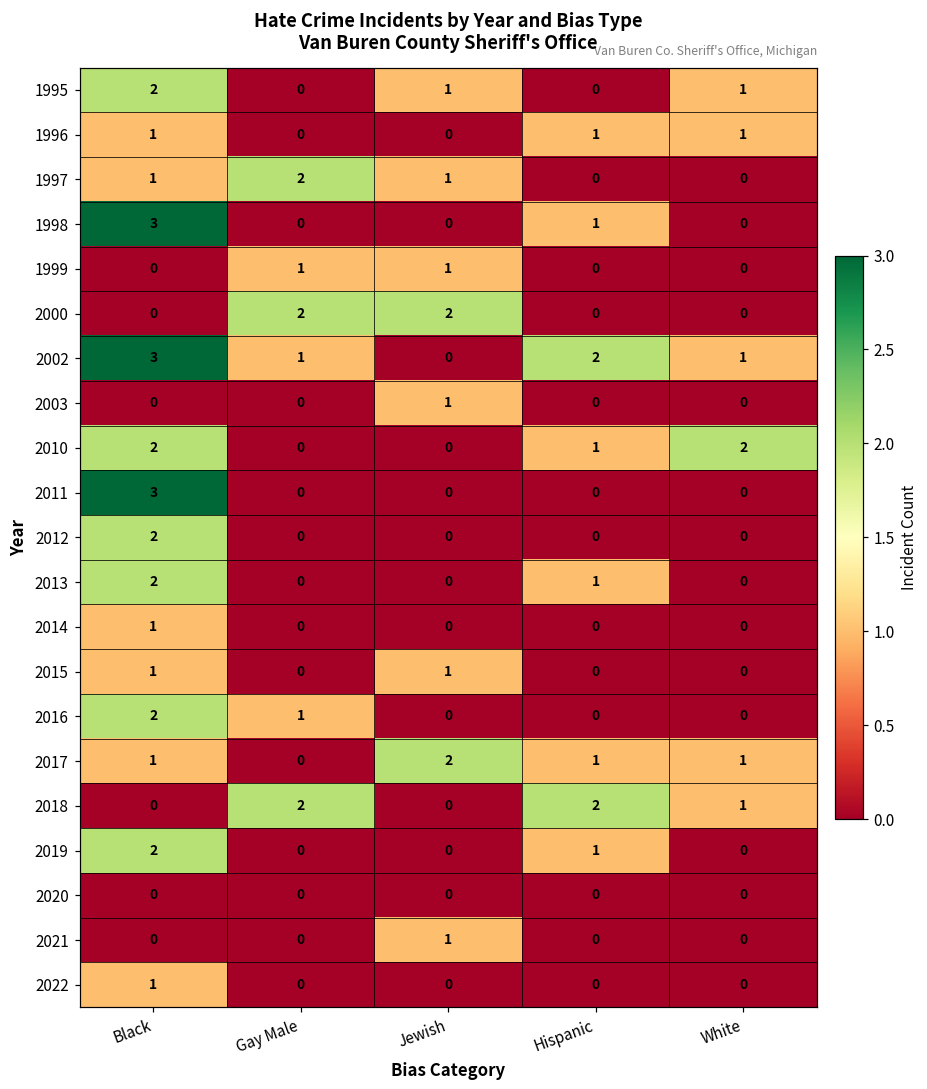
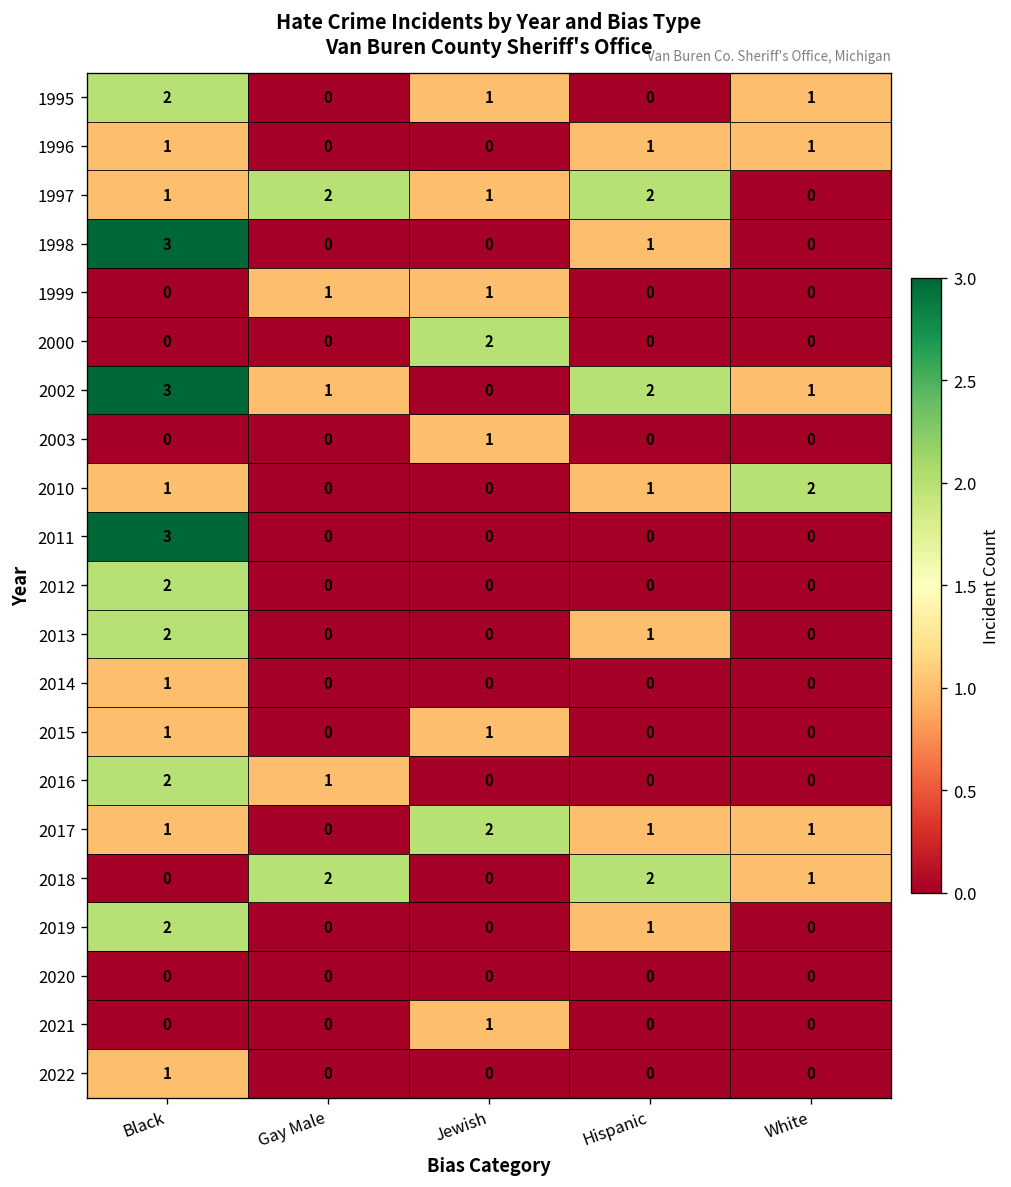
1997, Hispanic: 0 -> 2
2000, Gay Male: 2 -> 0
2010, Black: 2 -> 1
